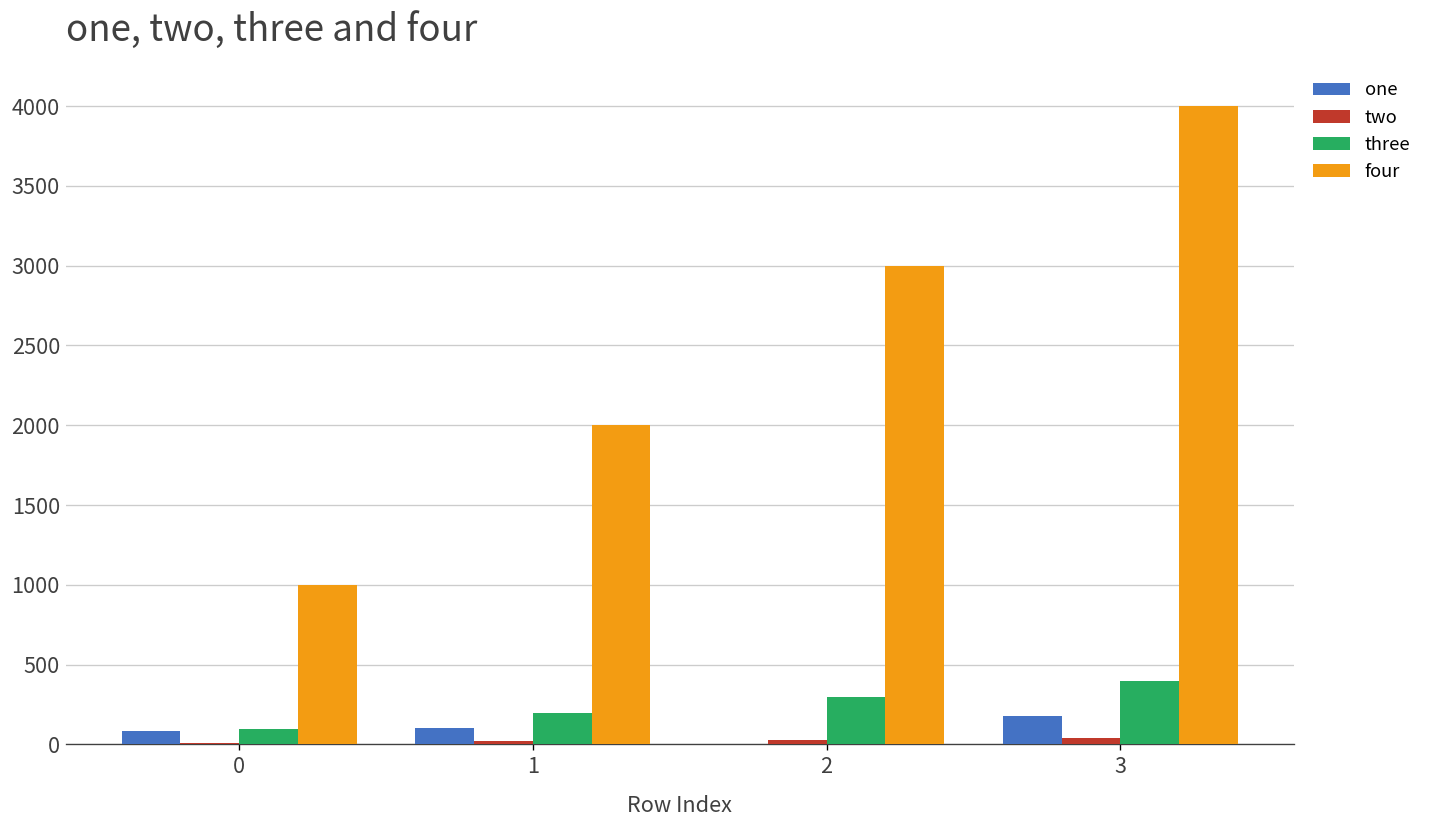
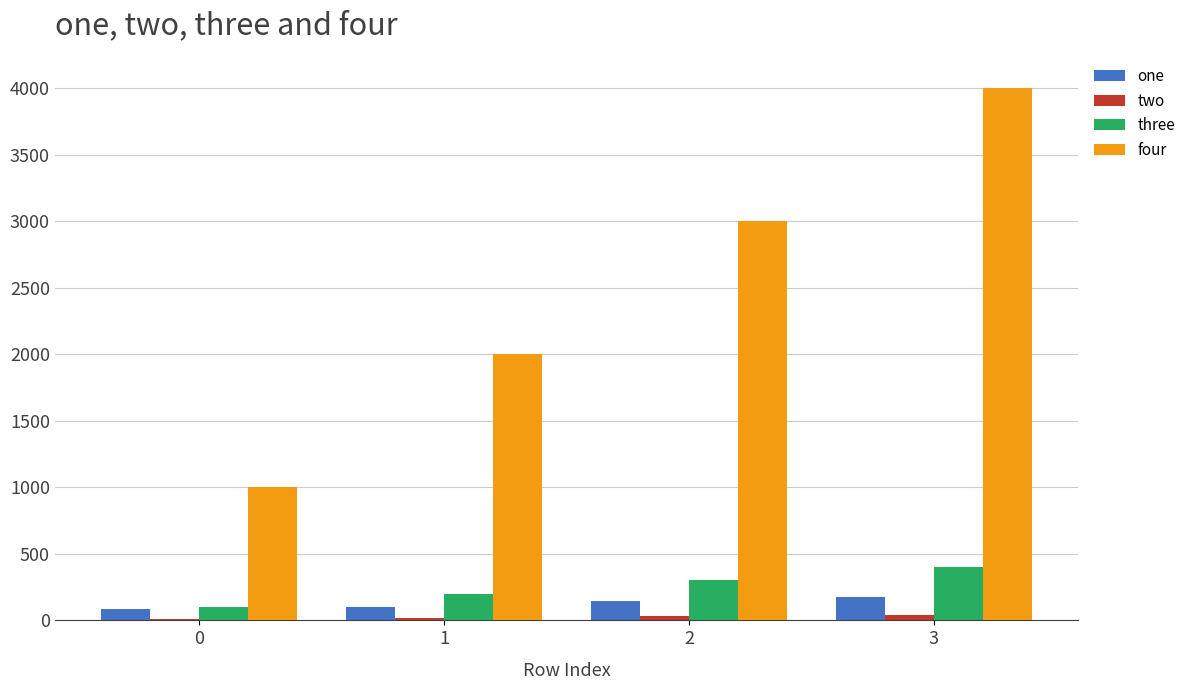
one, 2: 0 -> 150
